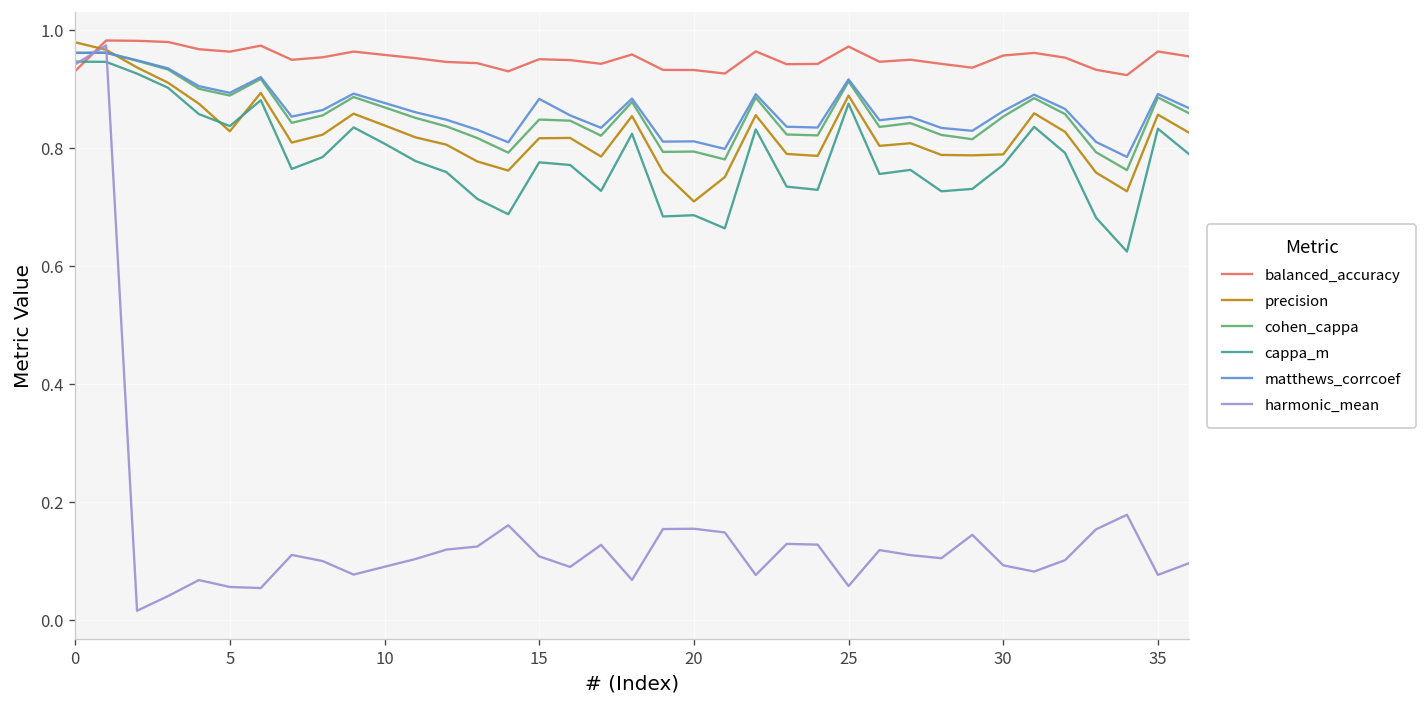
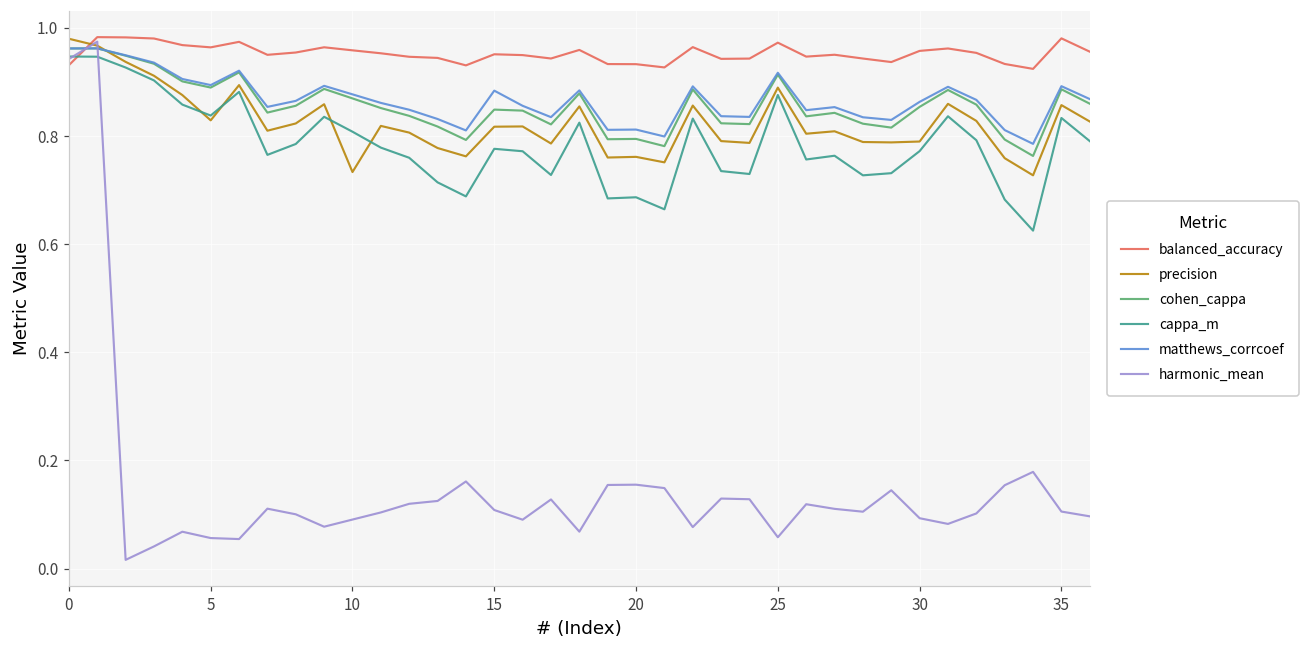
precision, 10: 0.84 -> 0.73
precision, 20: 0.71 -> 0.76
balanced_accuracy, 35: 0.96 -> 0.98
harmonic_mean, 35: 0.08 -> 0.11
